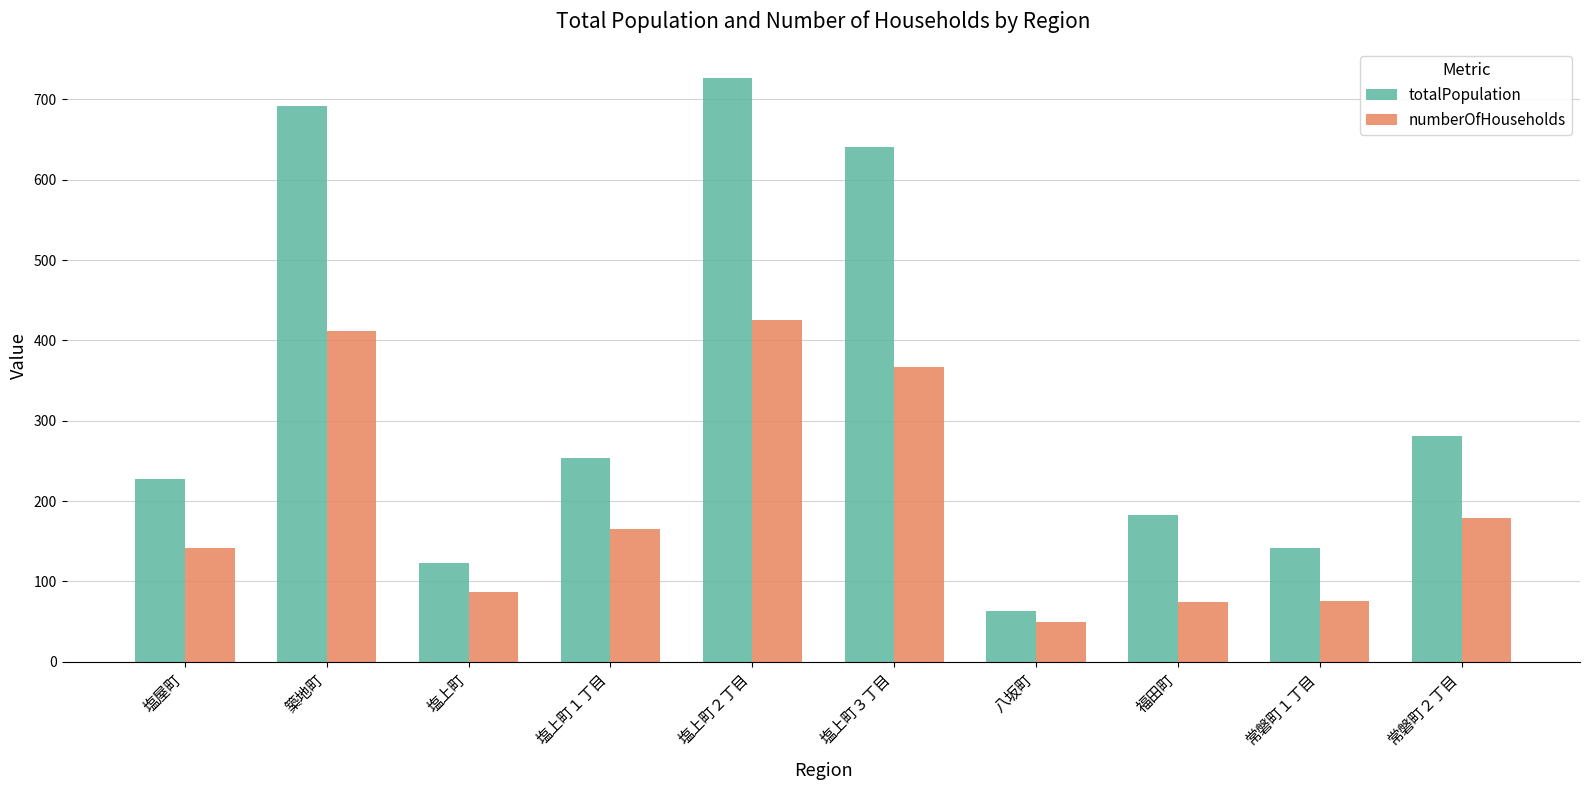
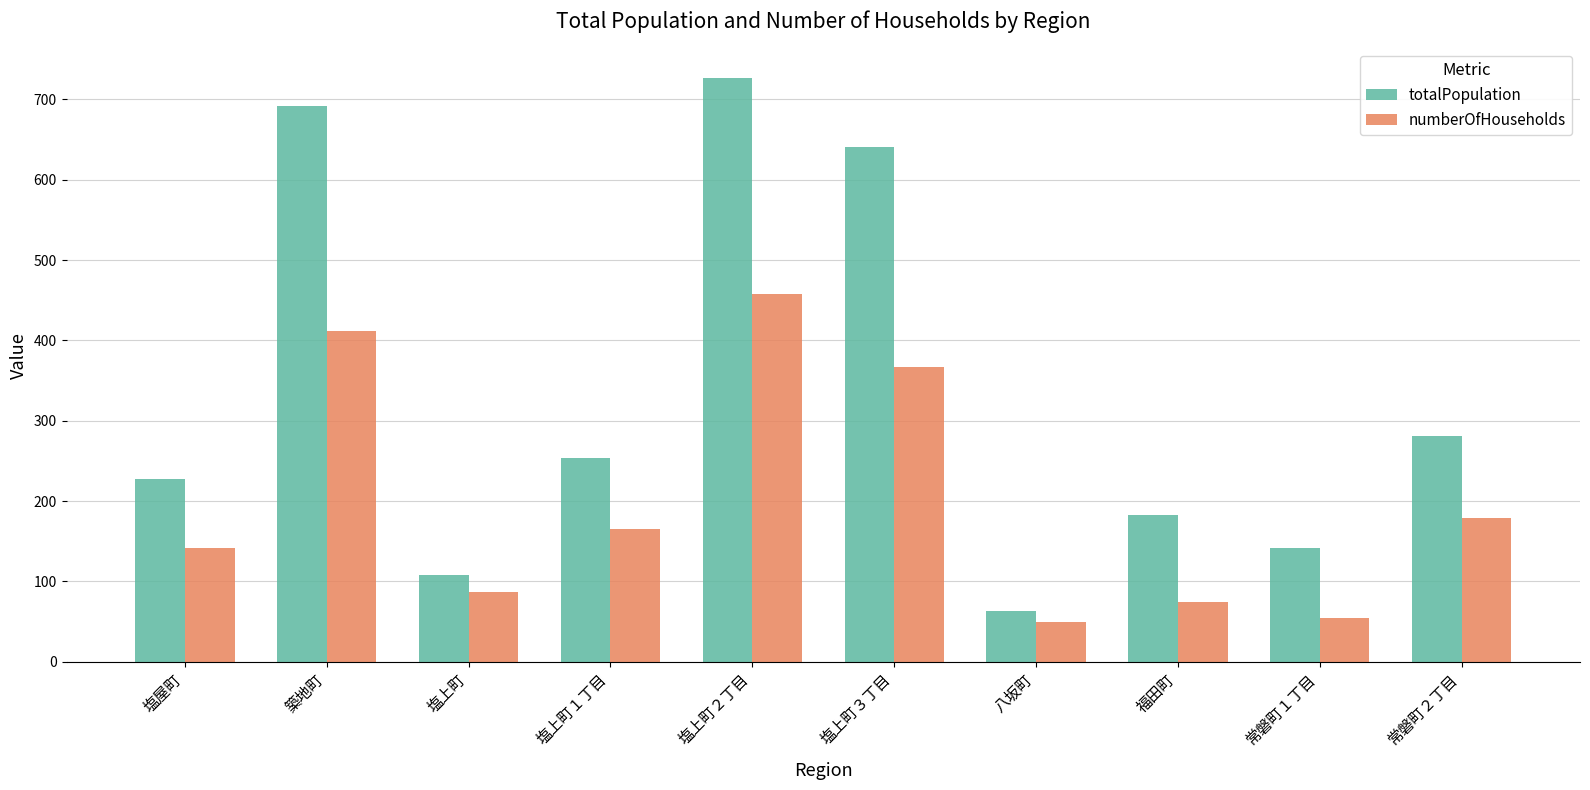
totalPopulation, 塩上町: 120 -> 110
numberOfHouseholds, 塩上町２丁目: 430 -> 460
numberOfHouseholds, 常磐町１丁目: 80 -> 50
